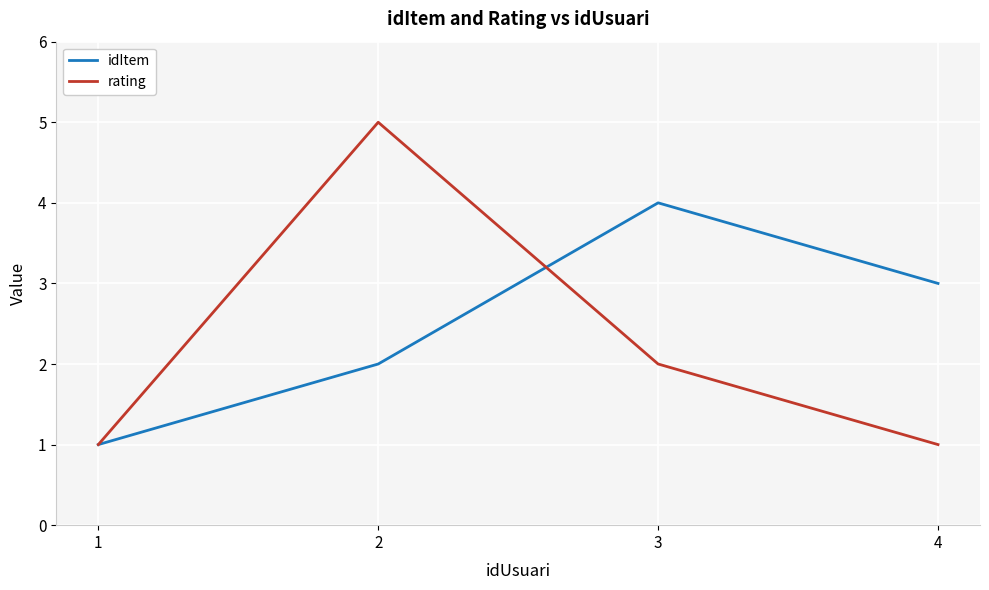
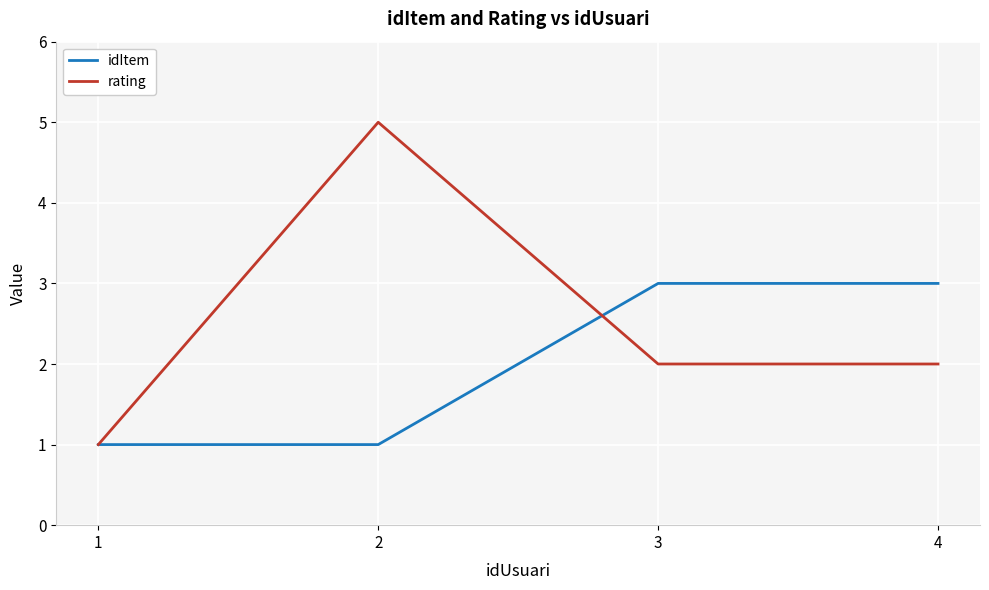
idItem, 2: 2 -> 1
idItem, 3: 4 -> 3
rating, 4: 1 -> 2
